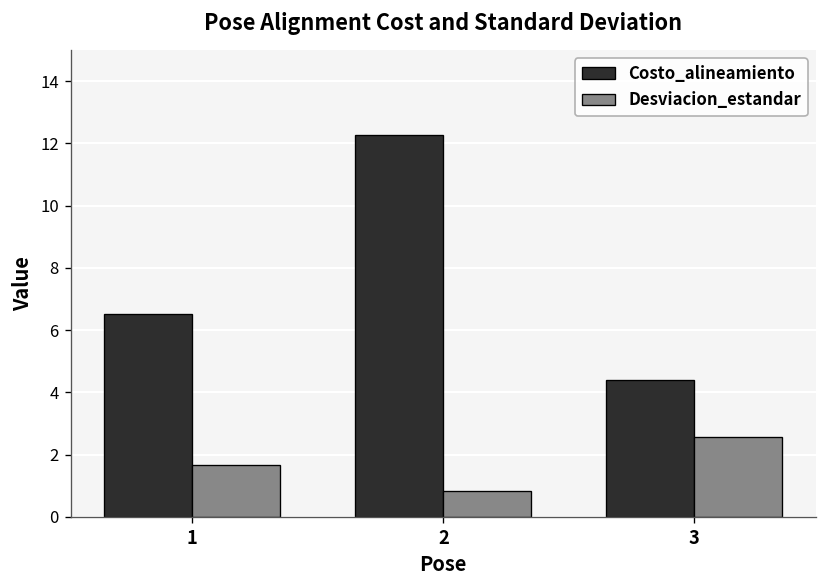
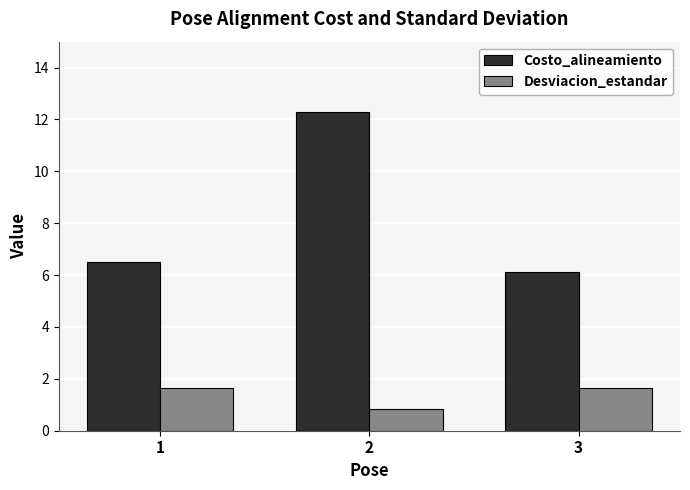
Costo_alineamiento, 3: 4.4 -> 6.1
Desviacion_estandar, 3: 2.6 -> 1.7
